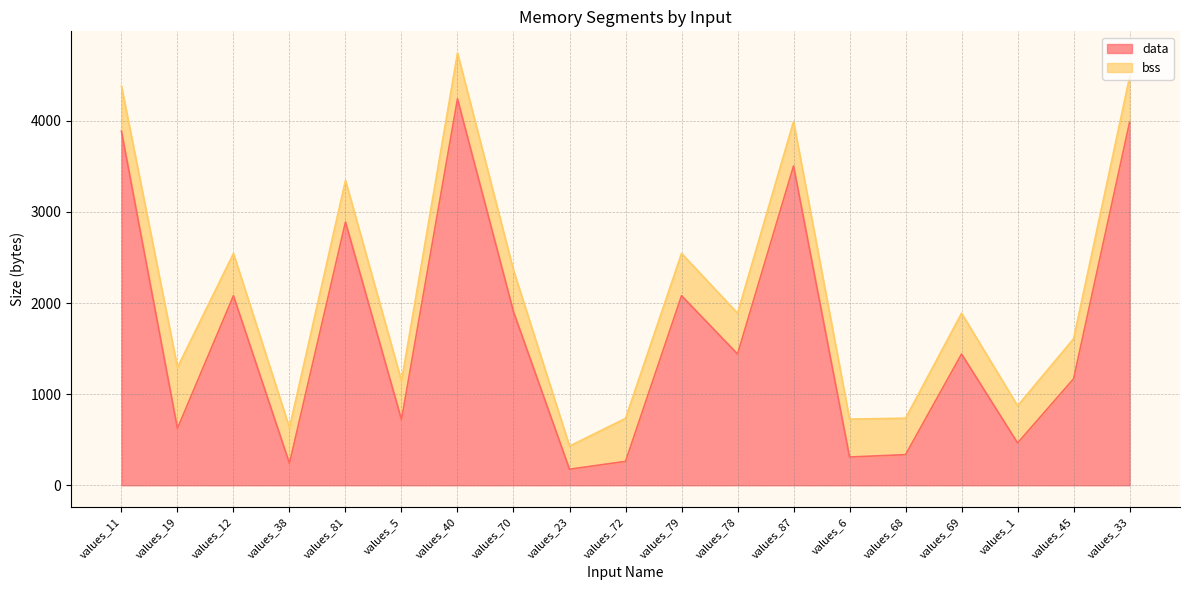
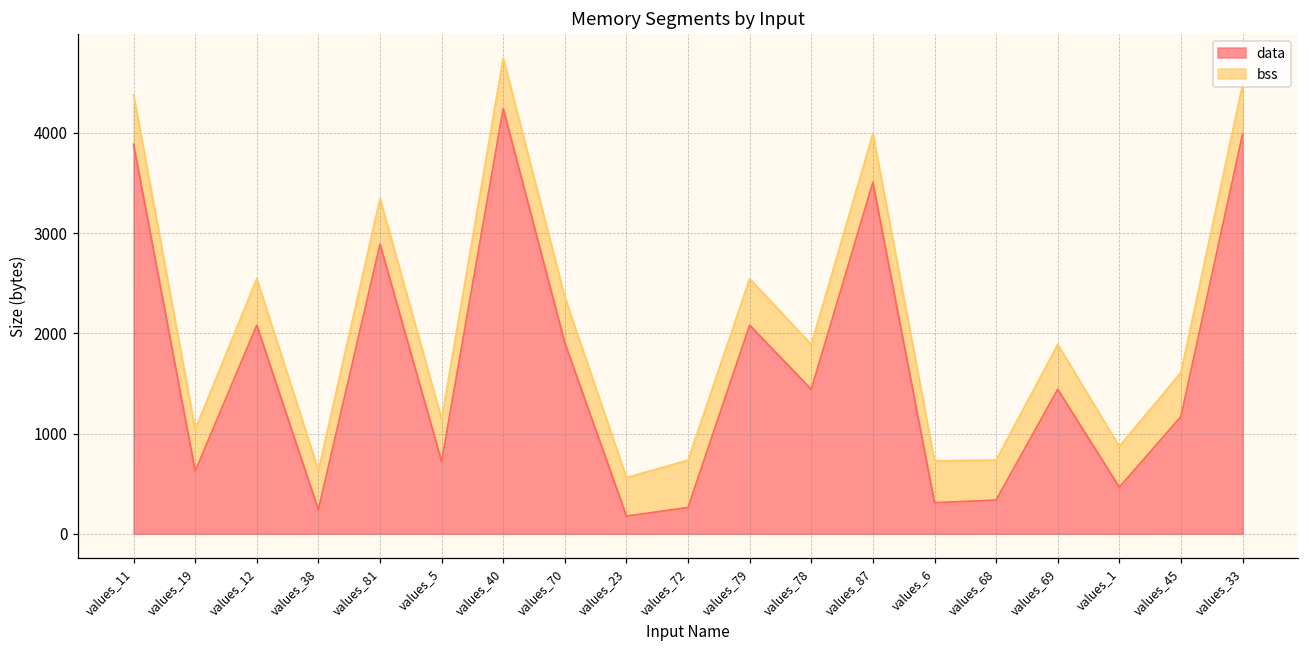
bss, values_19: 700 -> 400
bss, values_23: 300 -> 400
